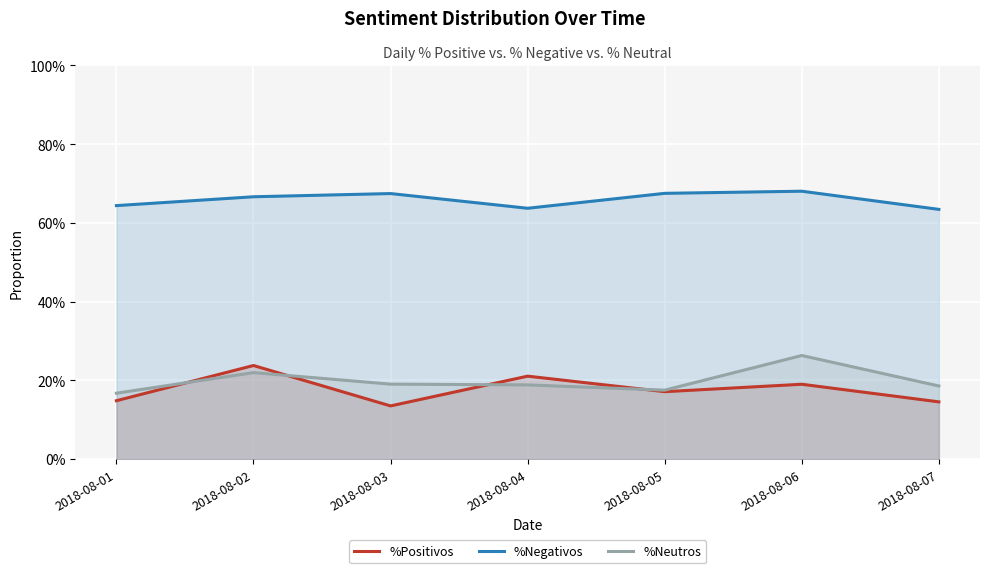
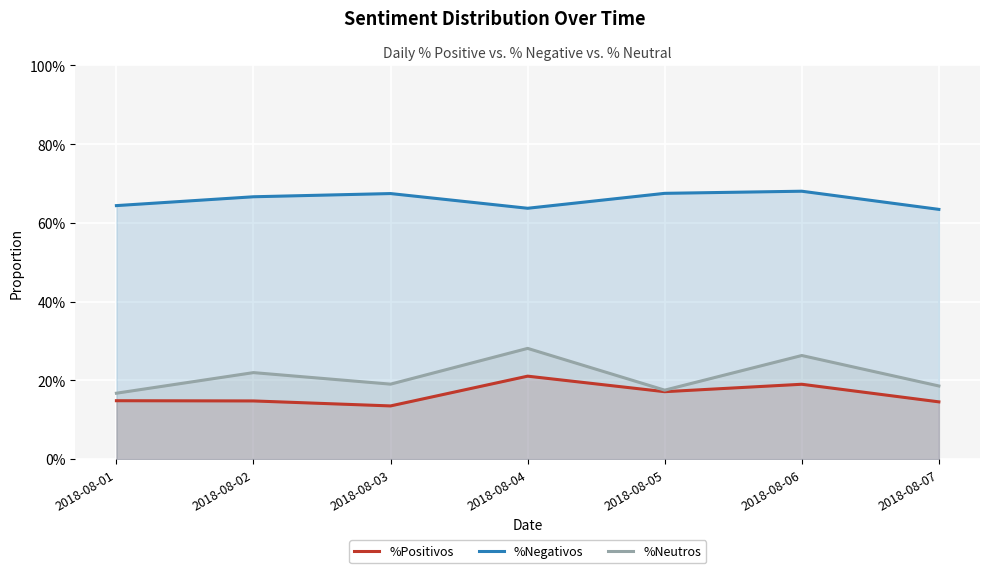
%Positivos, 2018-08-02: 24% -> 15%
%Neutros, 2018-08-04: 19% -> 28%
